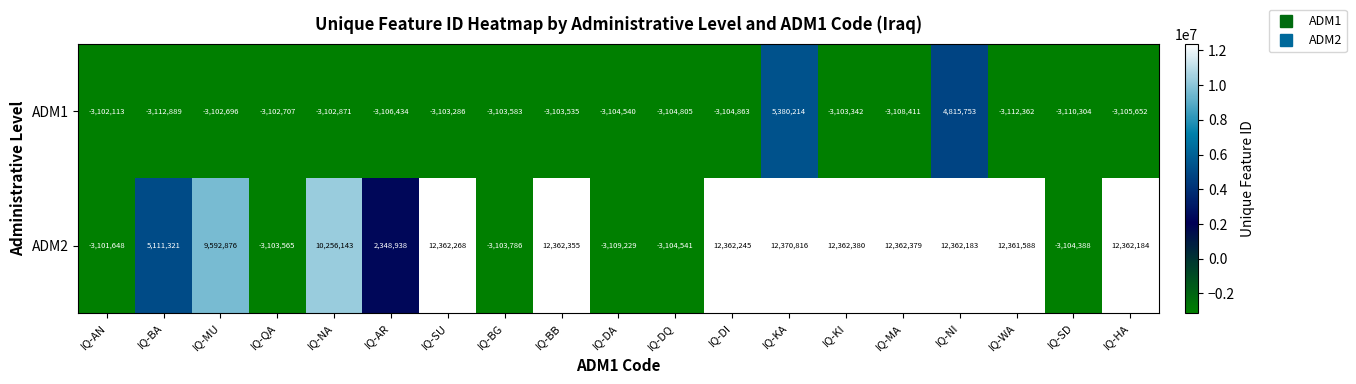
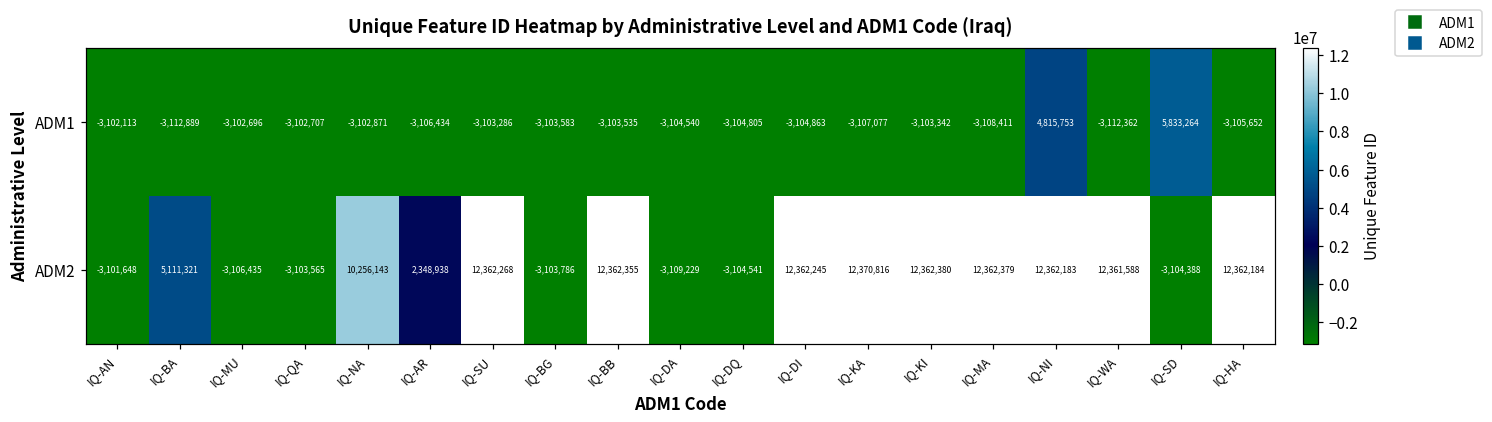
ADM1, IQ-KA: 5,380,214 -> -3,107,077
ADM1, IQ-SD: -3,110,304 -> 5,833,264
ADM2, IQ-MU: 9,592,876 -> -3,106,435
